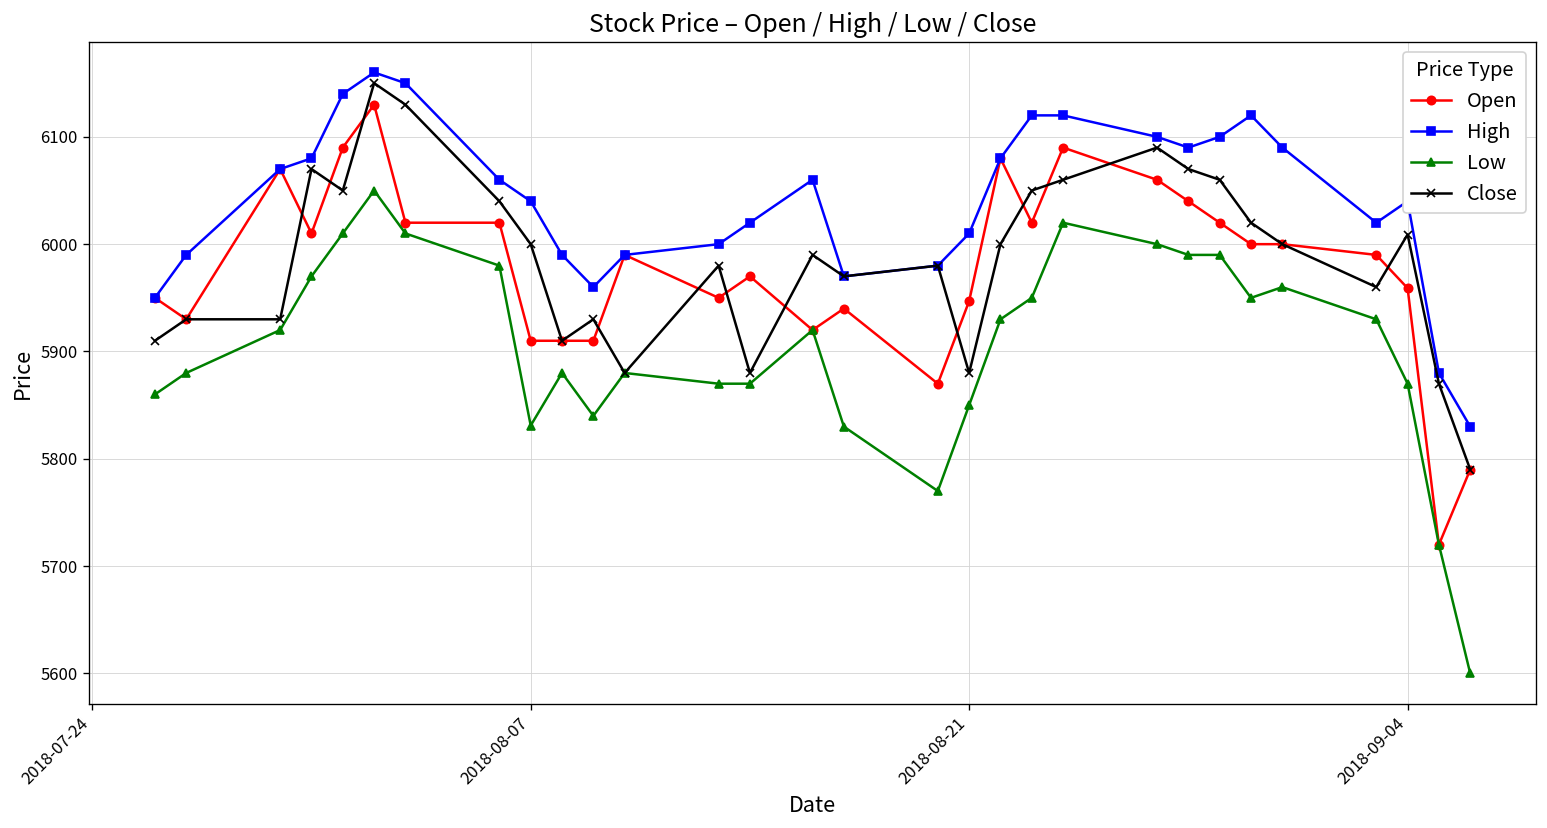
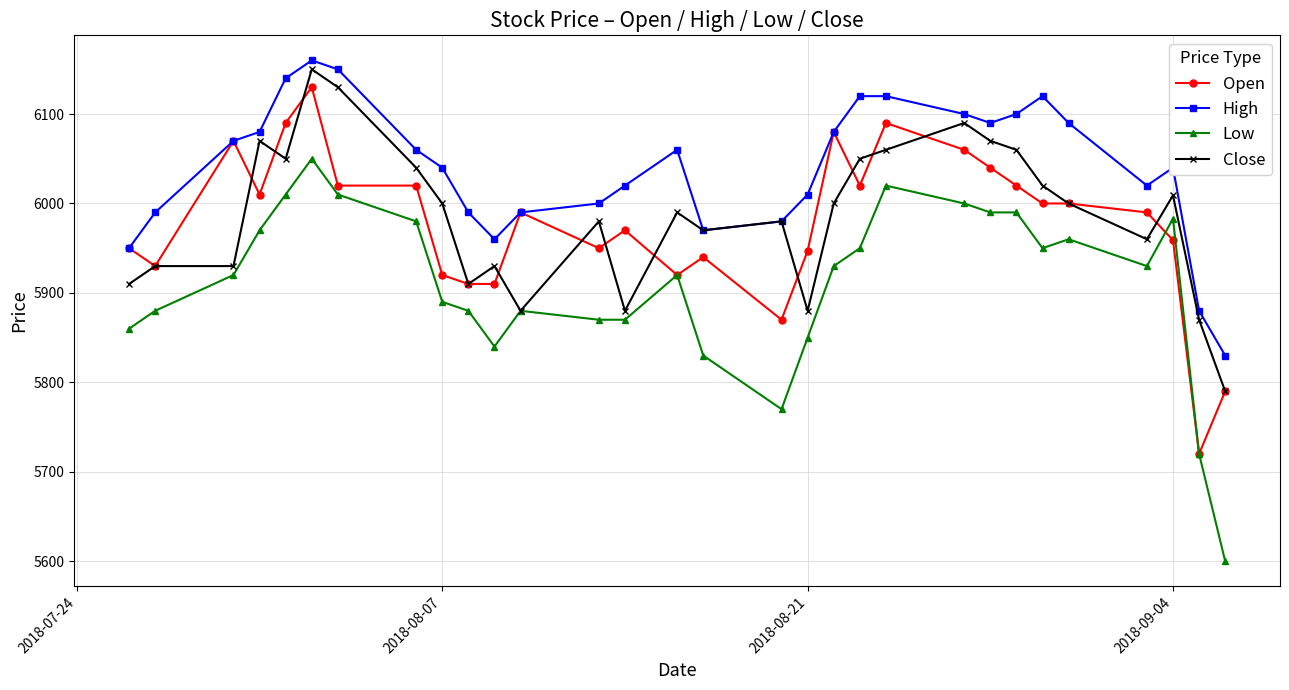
Open, 2018-08-07: 5910 -> 5920
Low, 2018-08-07: 5830 -> 5890
Low, 2018-09-04: 5870 -> 5980
